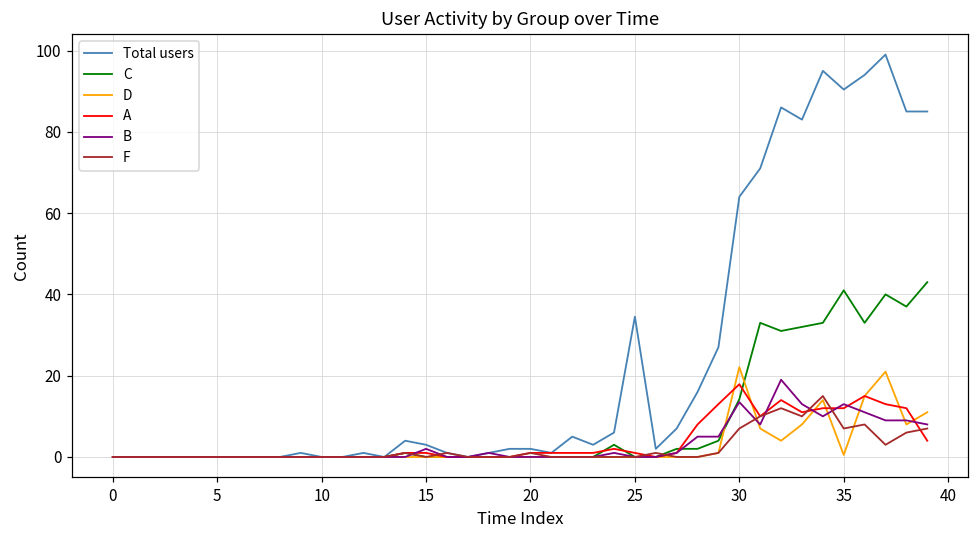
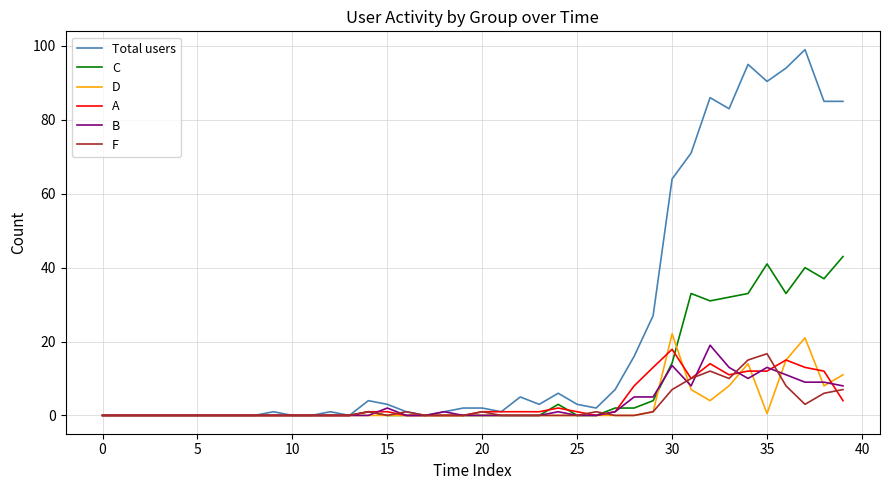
Total users, 25: 35 -> 3
F, 35: 7 -> 17
